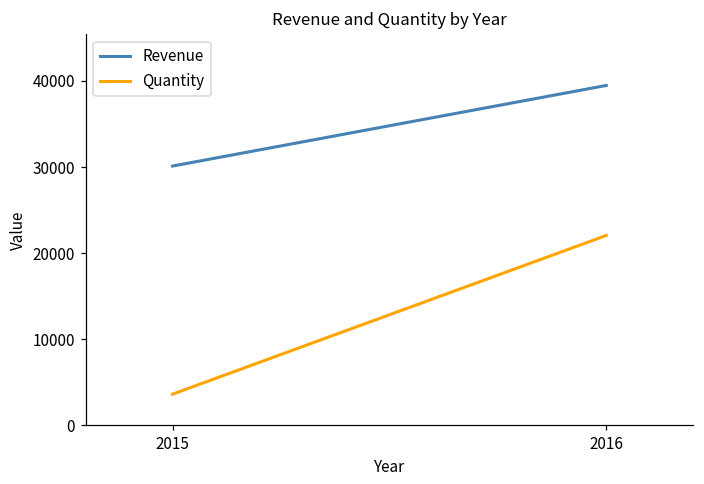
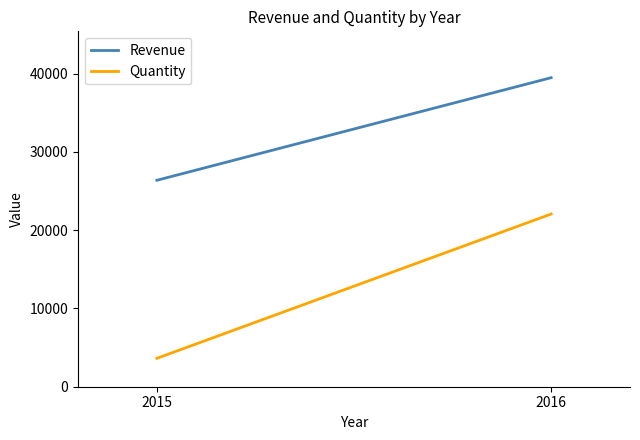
Revenue, 2015: 30000 -> 26000
